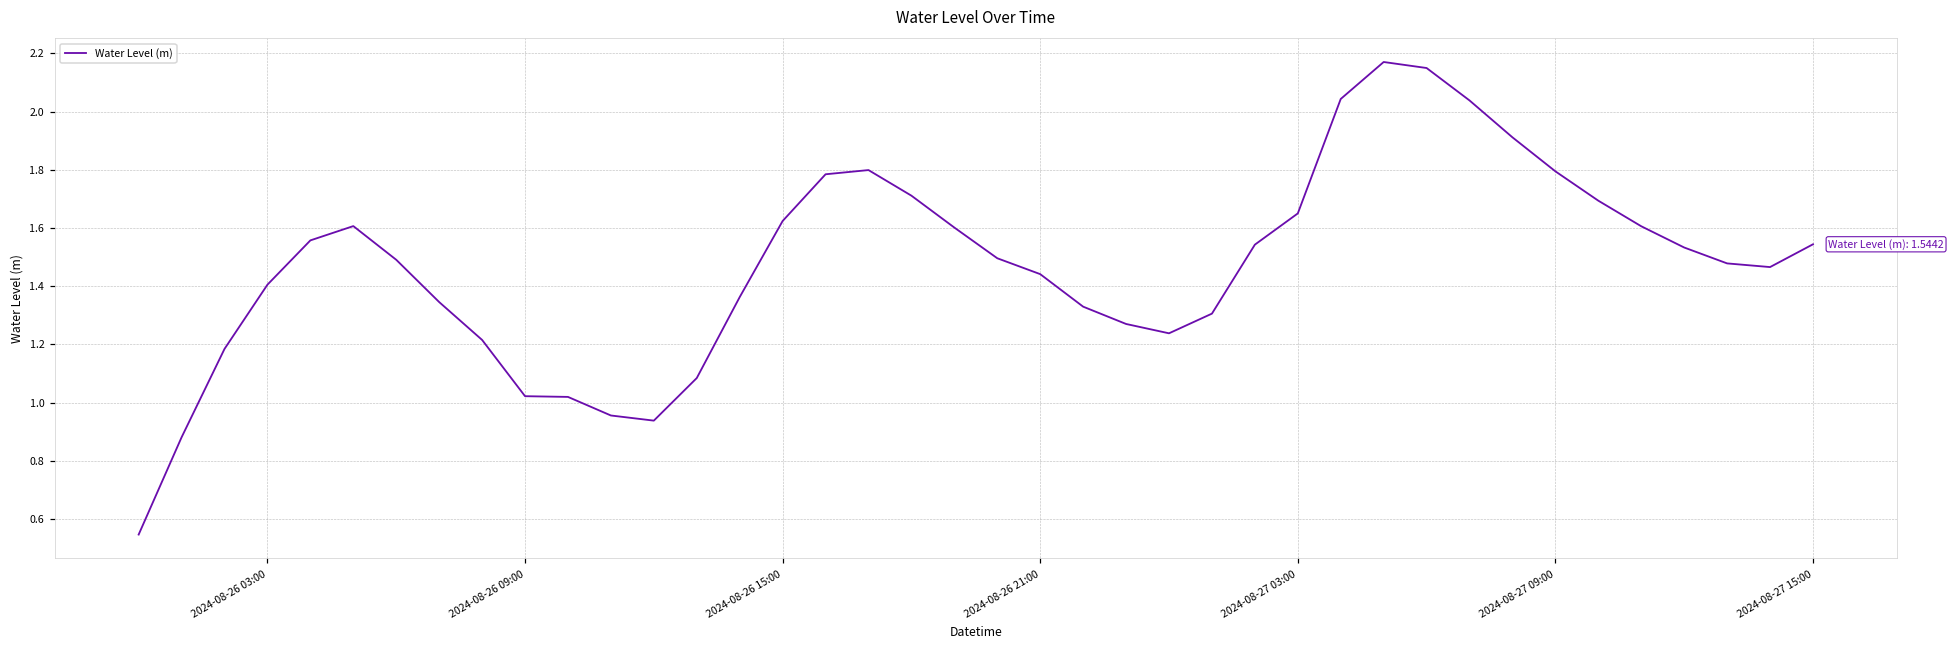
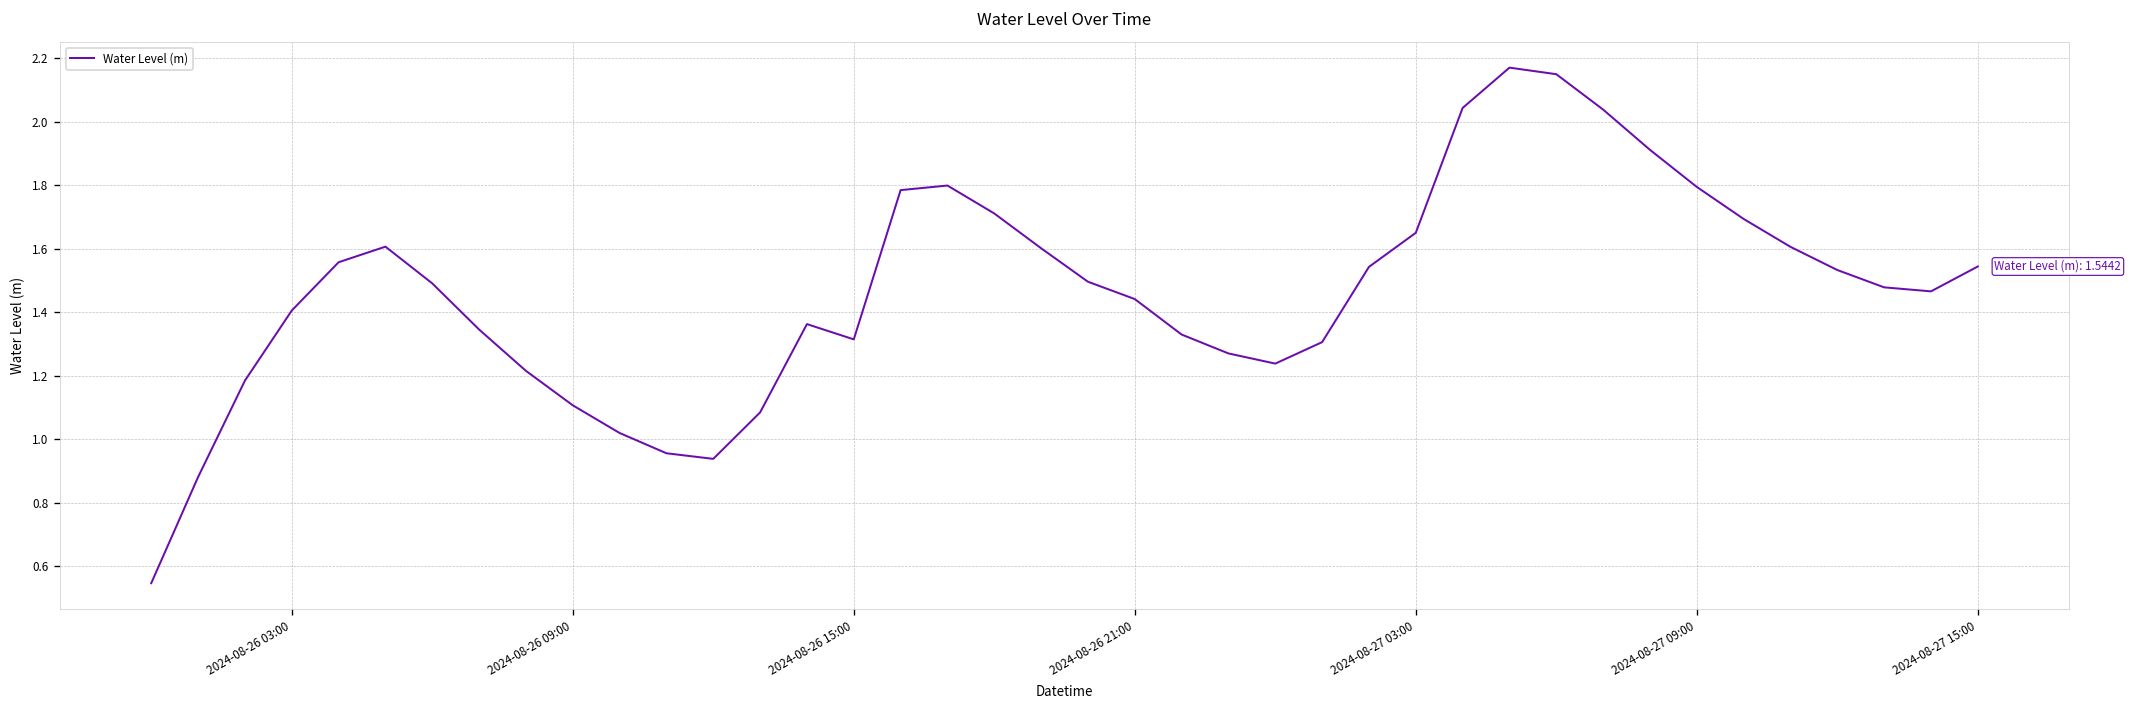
2024-08-26 09:00: 1.02 -> 1.11
2024-08-26 15:00: 1.62 -> 1.31
